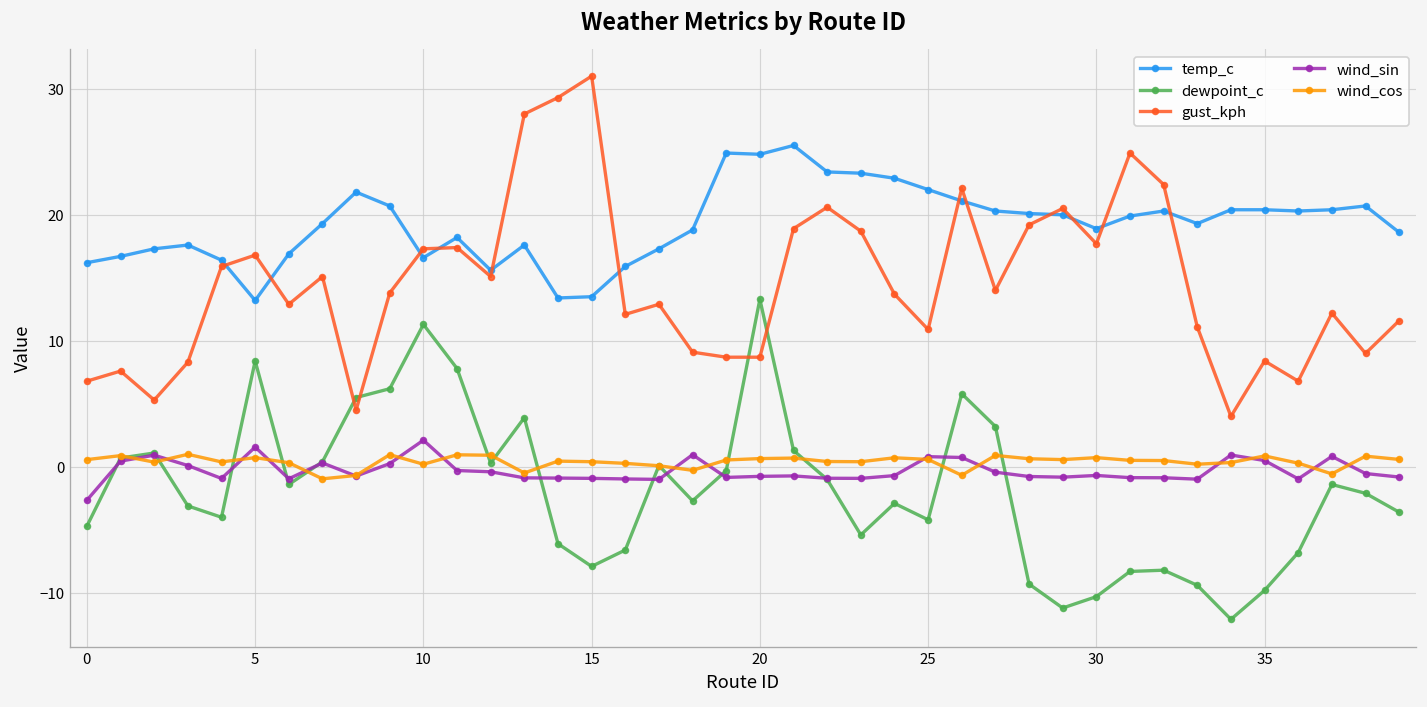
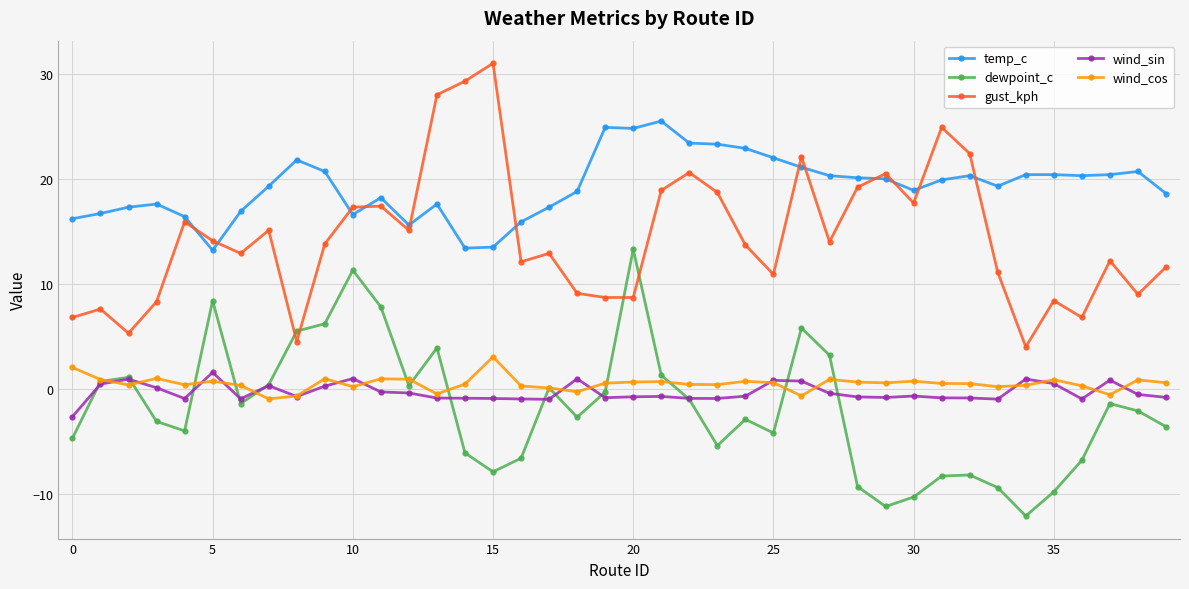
wind_cos, 0: 0.6 -> 2.0
gust_kph, 5: 16.8 -> 14.1
wind_sin, 10: 2.1 -> 1.0
wind_cos, 15: 0.4 -> 3.1
